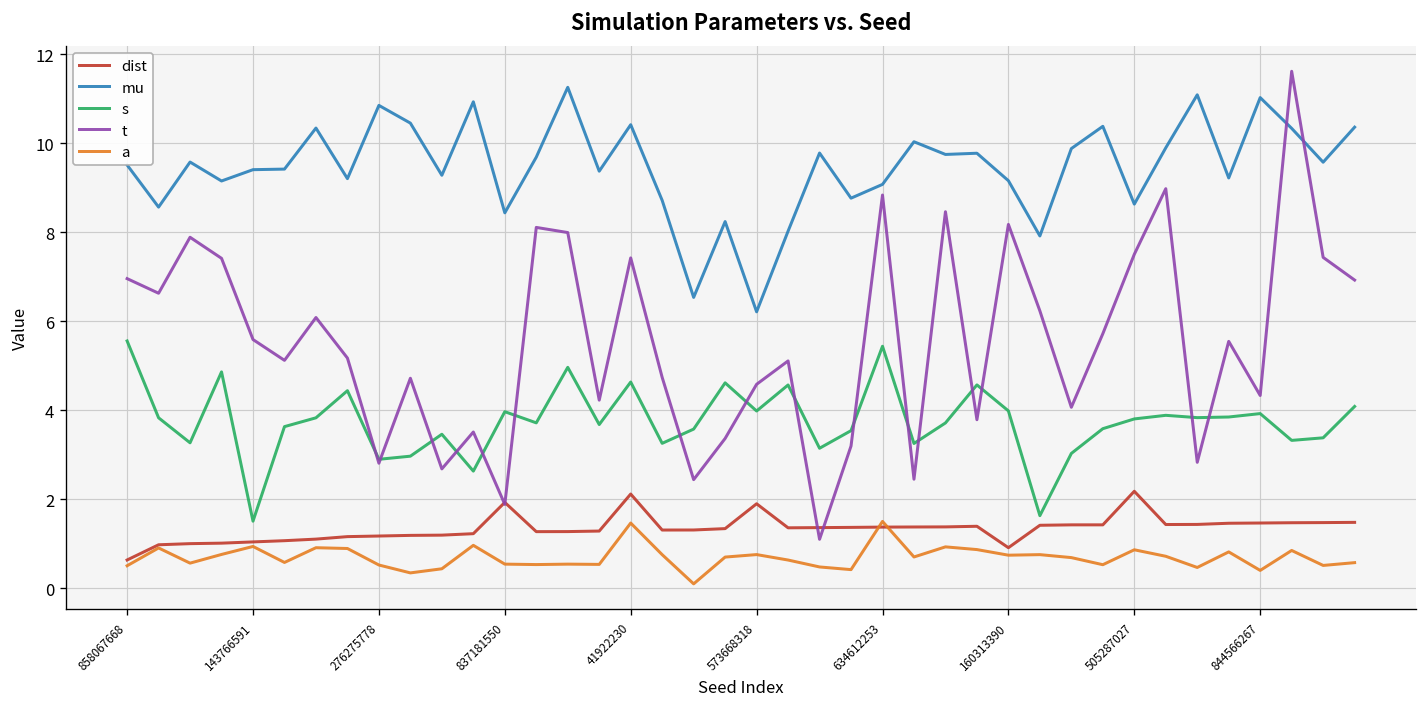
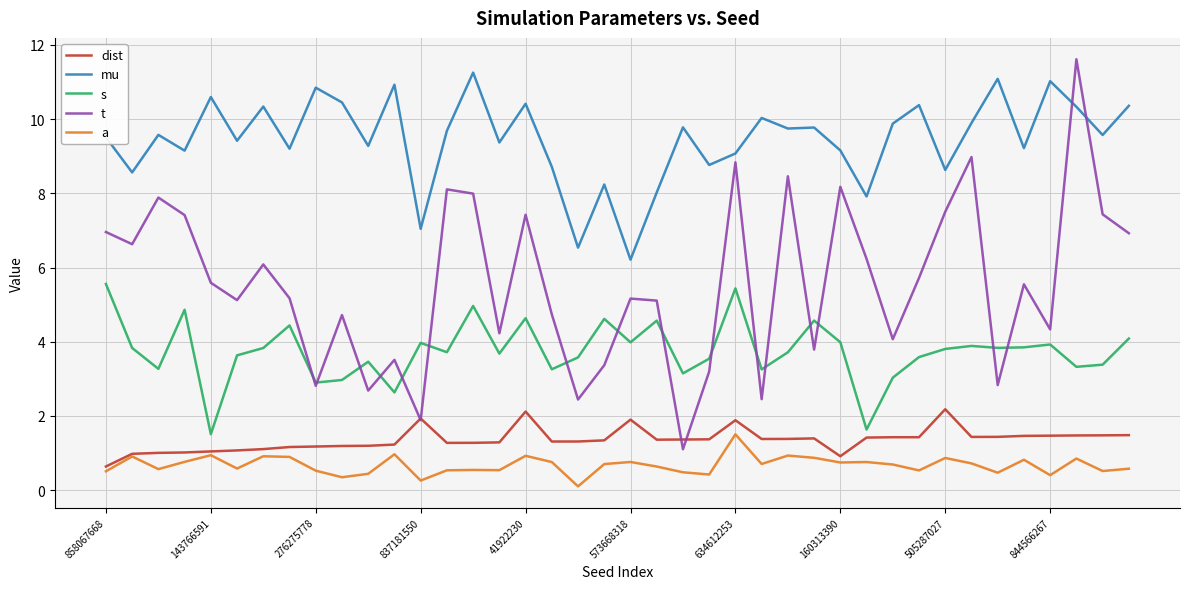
mu, 143766591: 9.4 -> 10.6
mu, 837181550: 8.4 -> 7.0
a, 837181550: 0.5 -> 0.3
a, 41922230: 1.5 -> 0.9
t, 573668318: 4.6 -> 5.2
dist, 634612253: 1.4 -> 1.9
